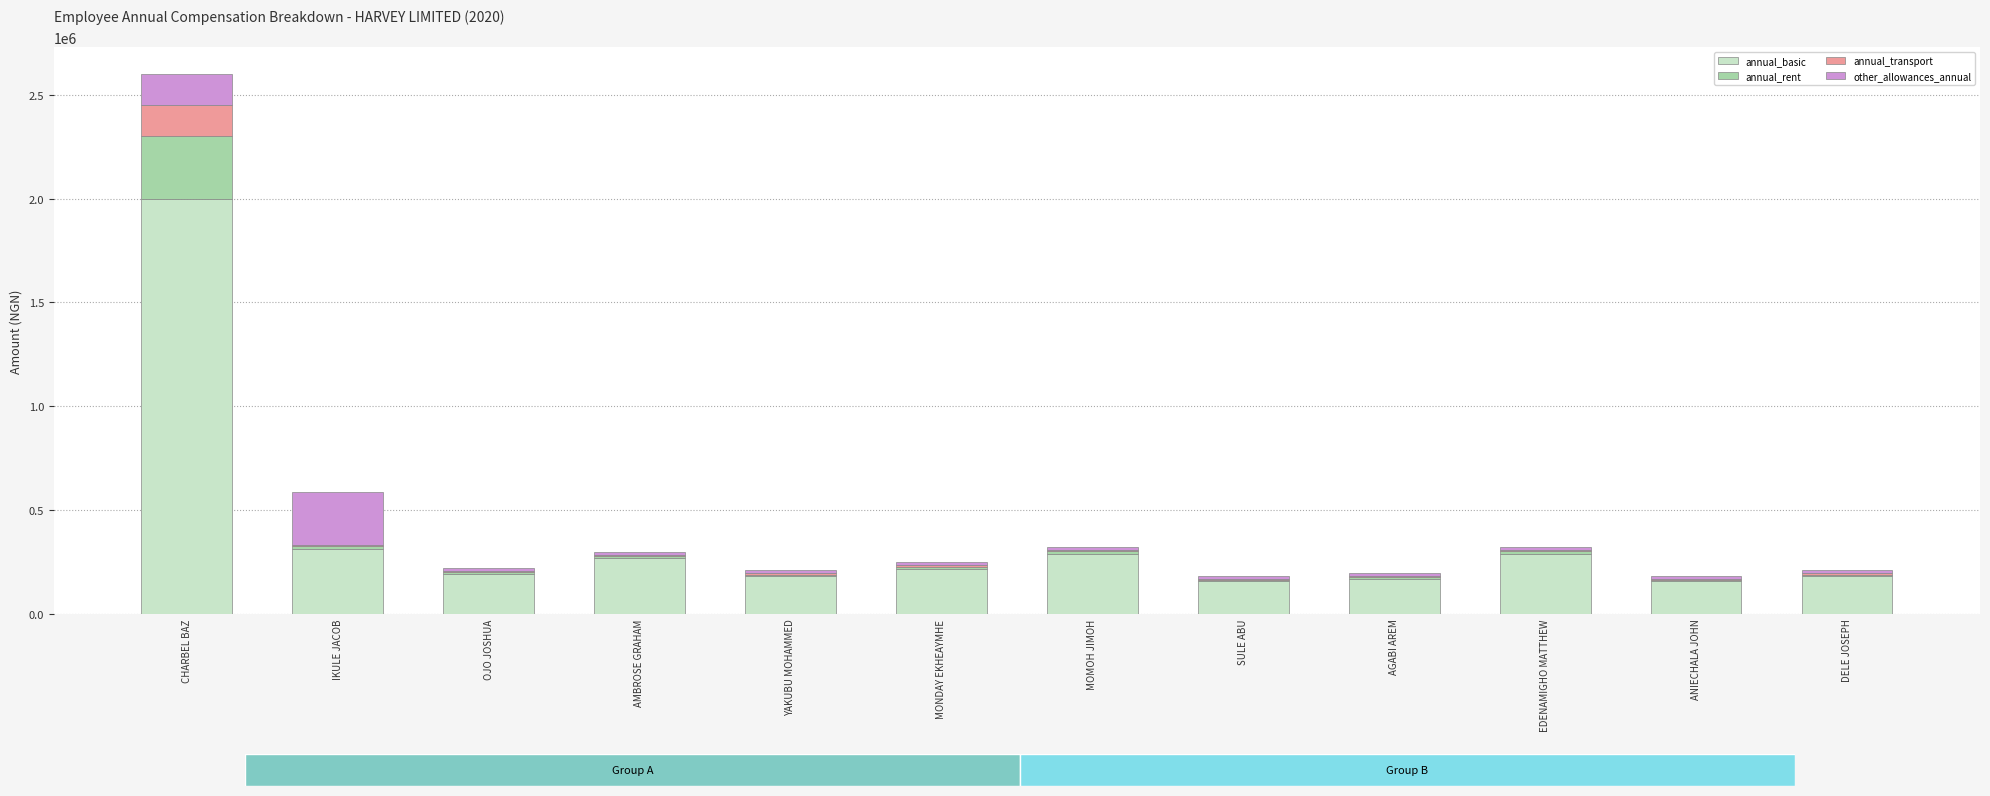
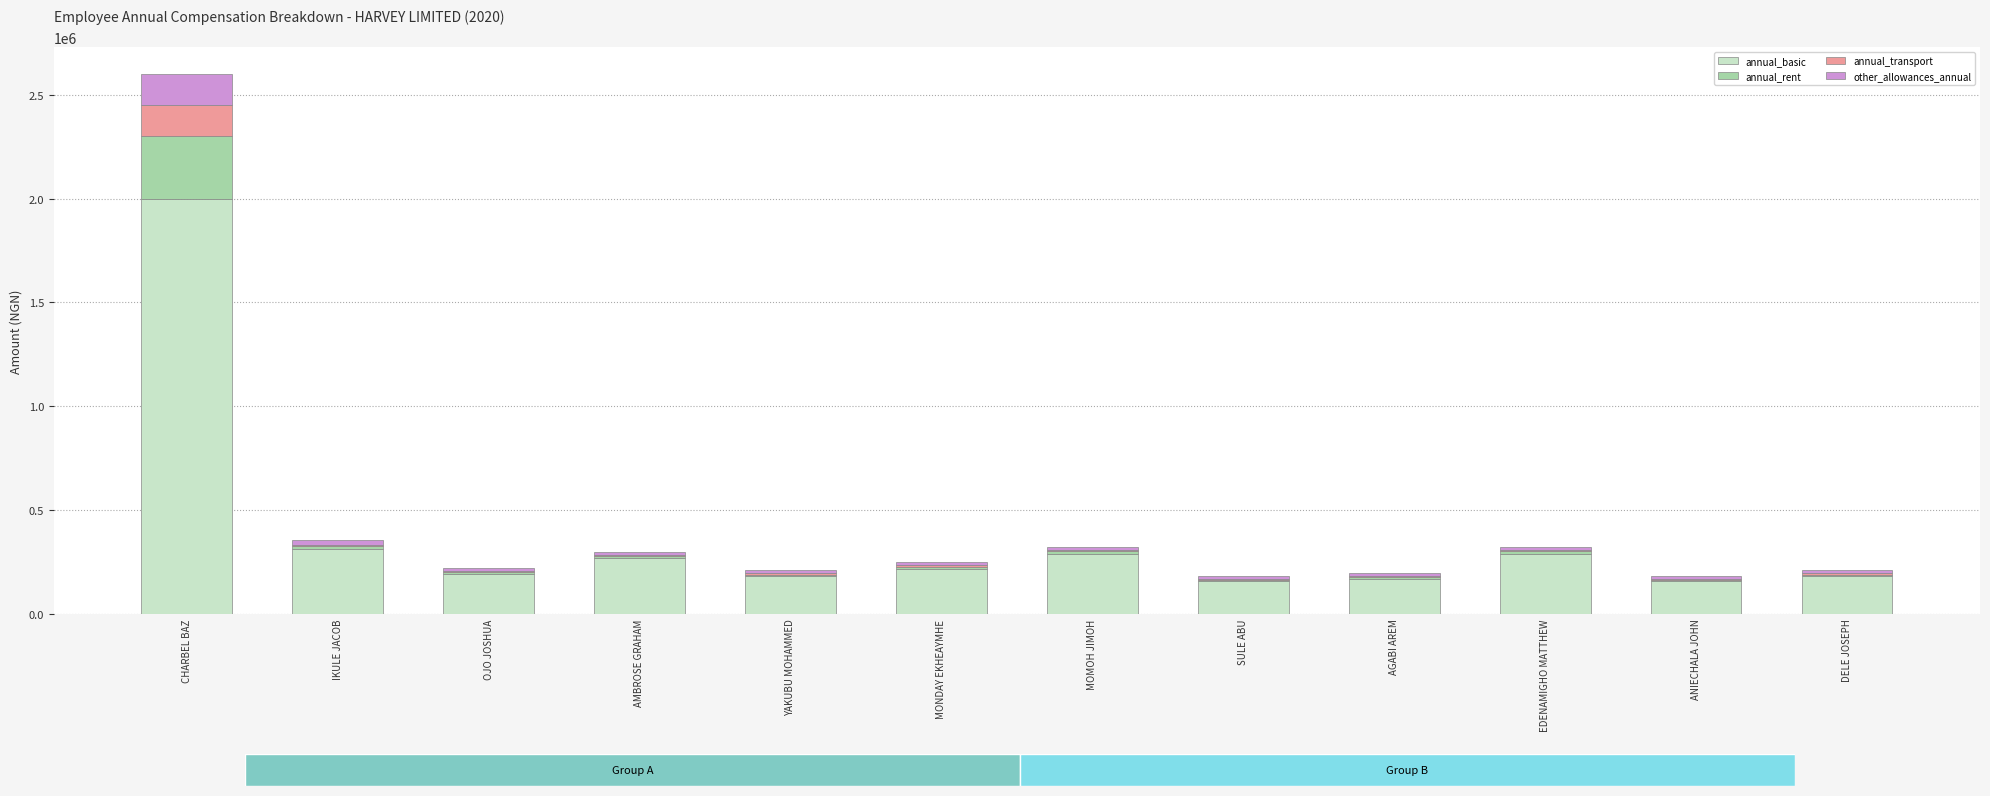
other_allowances_annual, IKULE JACOB: 260000 -> 20000
